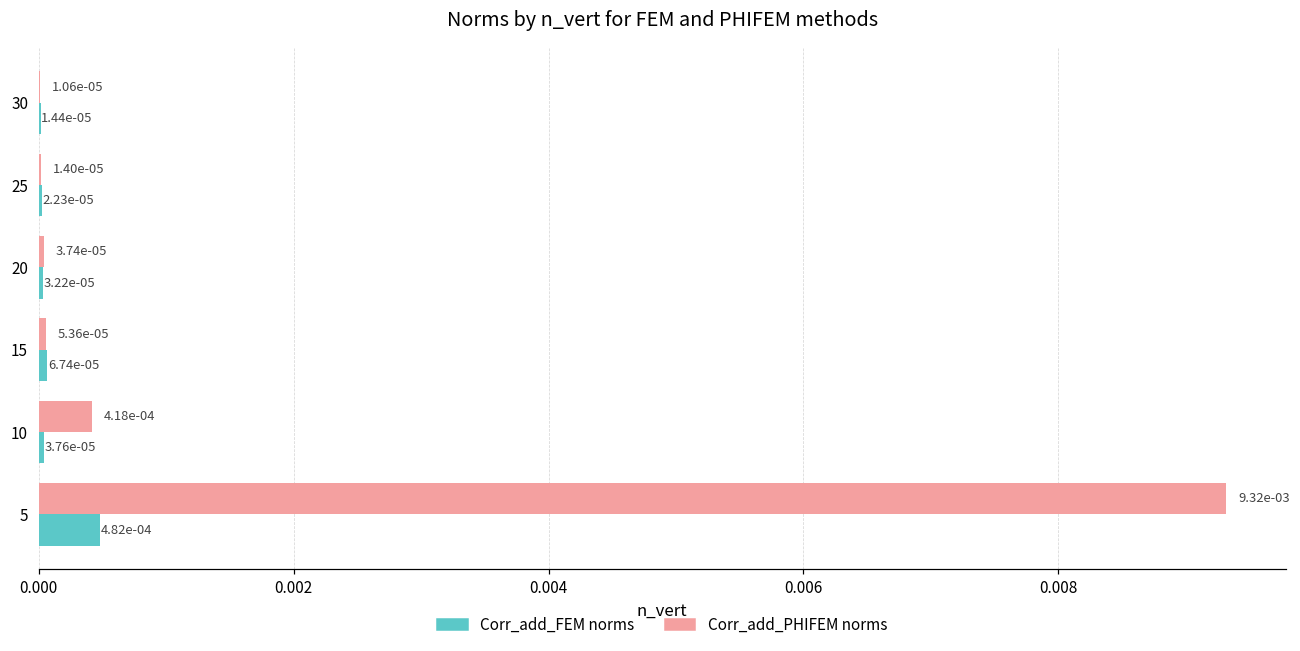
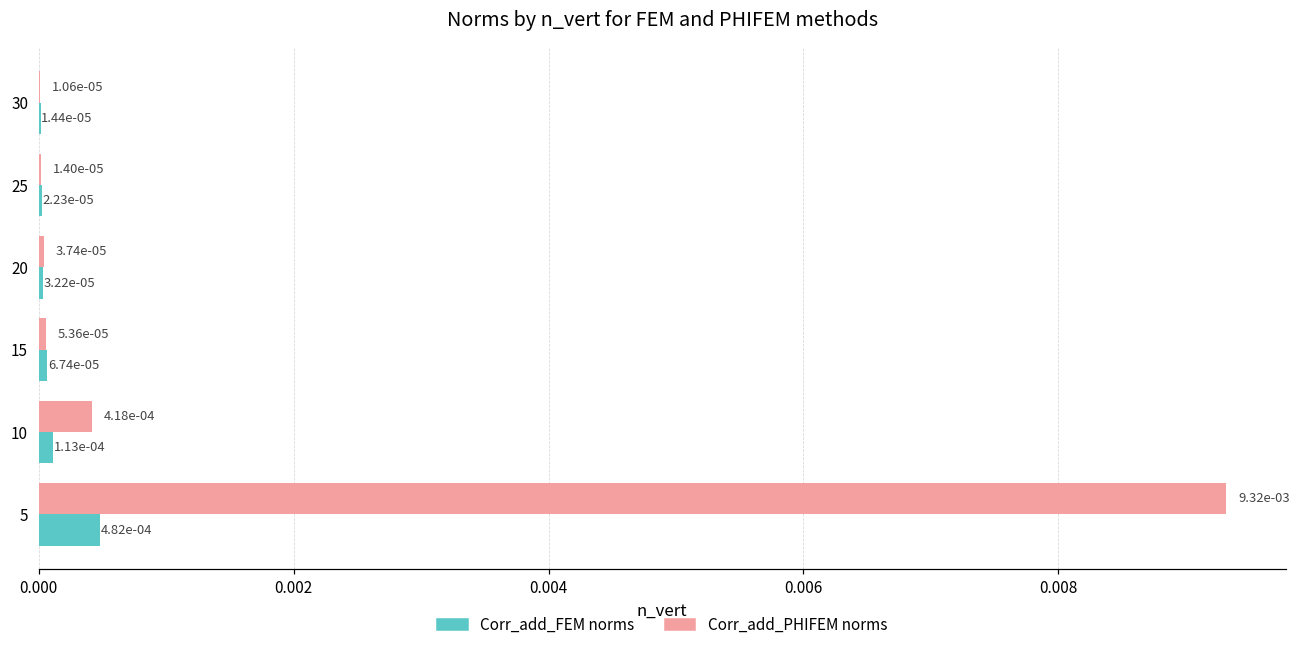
Corr_add_FEM norms, 10: 3.76e-05 -> 1.13e-04
